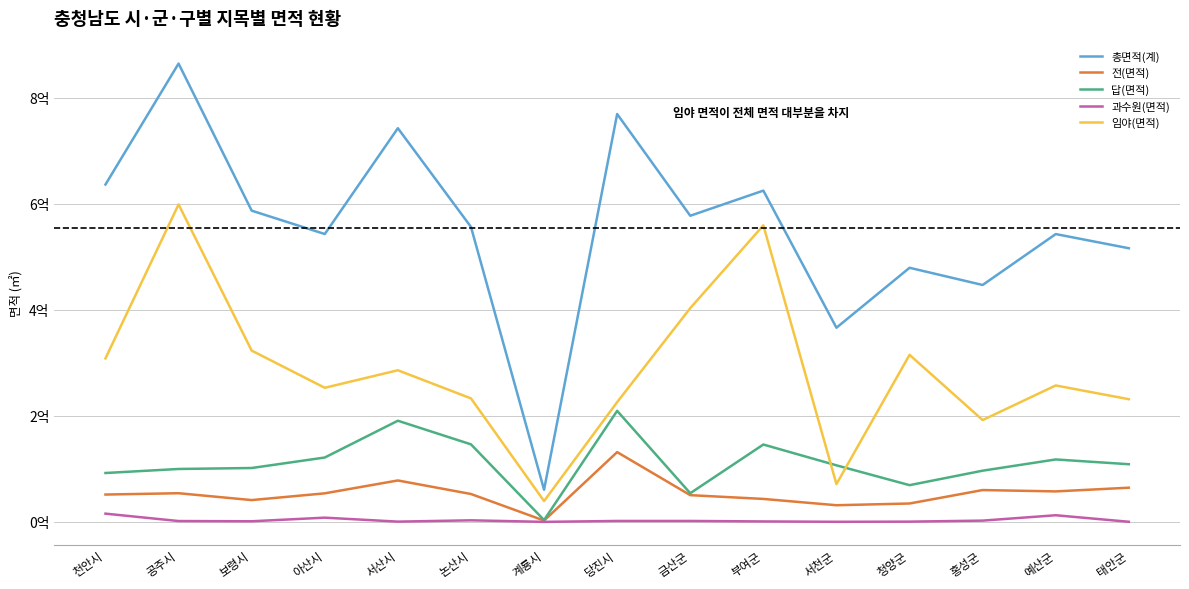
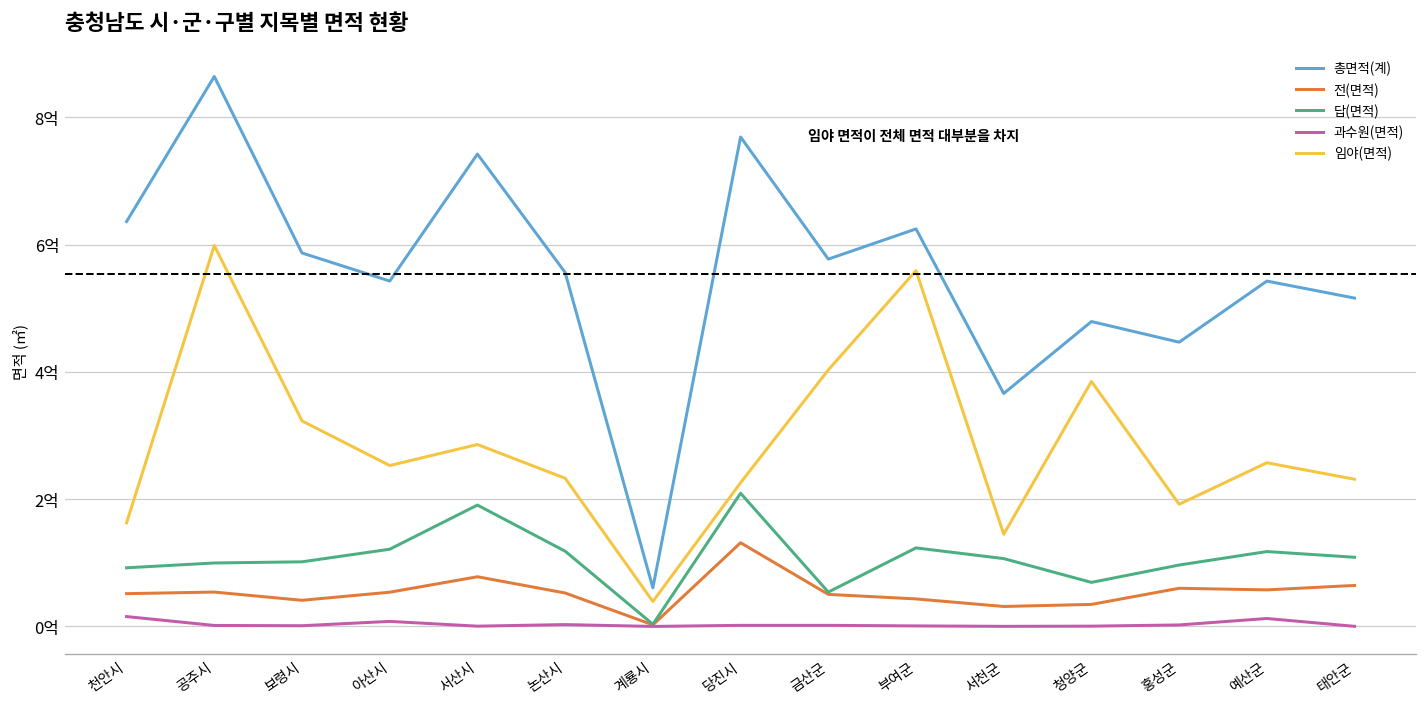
임야(면적), 천안시: 3.1억 -> 1.6억
답(면적), 논산시: 1.5억 -> 1.2억
답(면적), 부여군: 1.5억 -> 1.2억
임야(면적), 서천군: 0.7억 -> 1.4억
임야(면적), 청양군: 3.2억 -> 3.9억
